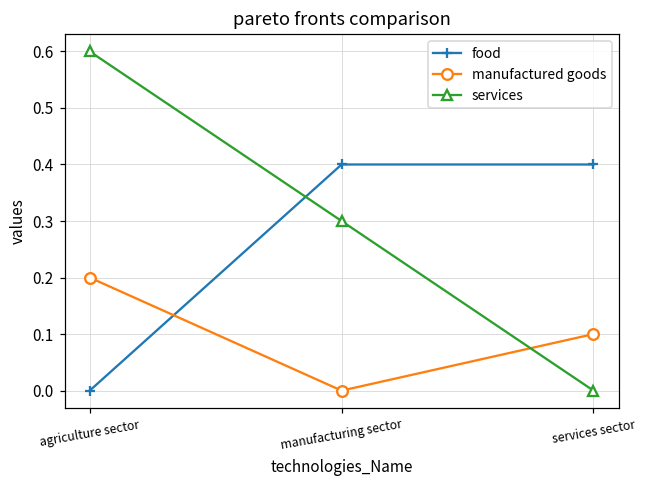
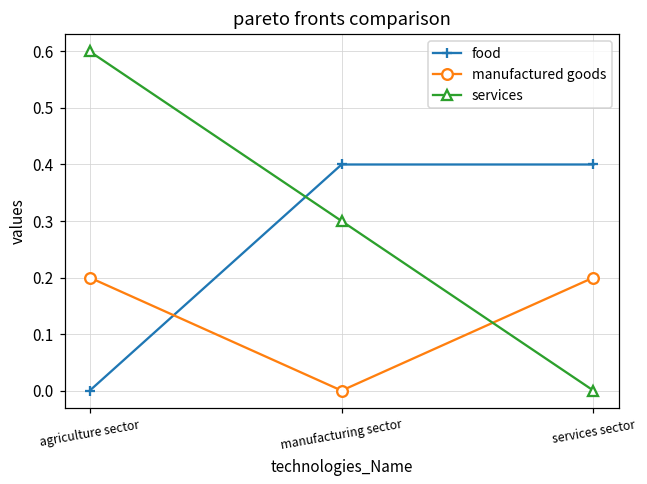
manufactured goods, services sector: 0.1 -> 0.2
